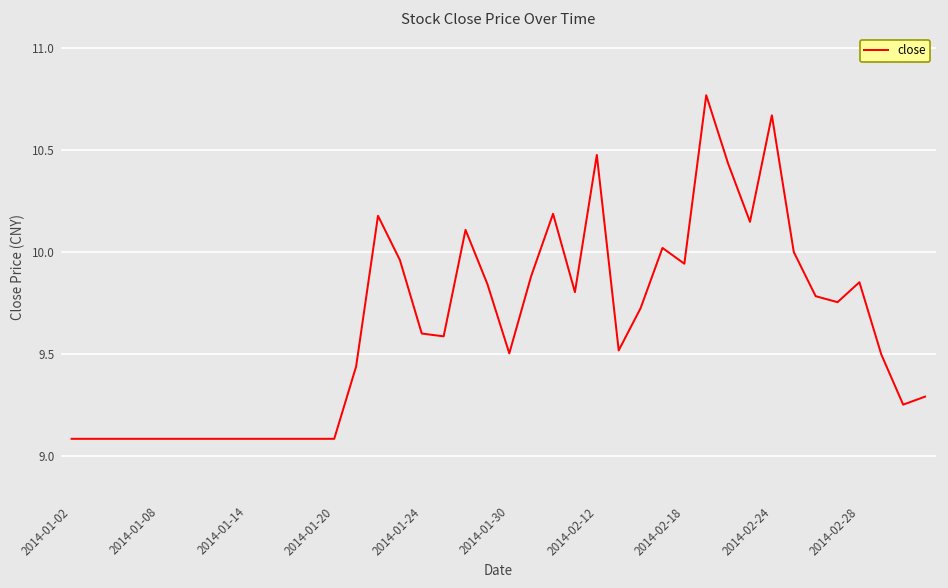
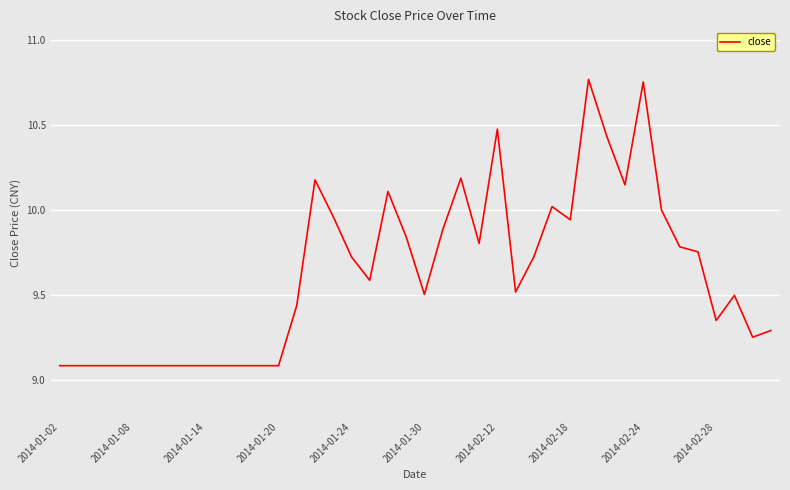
2014-01-24: 9.60 -> 9.72
2014-02-24: 10.67 -> 10.75
2014-02-28: 9.85 -> 9.35
